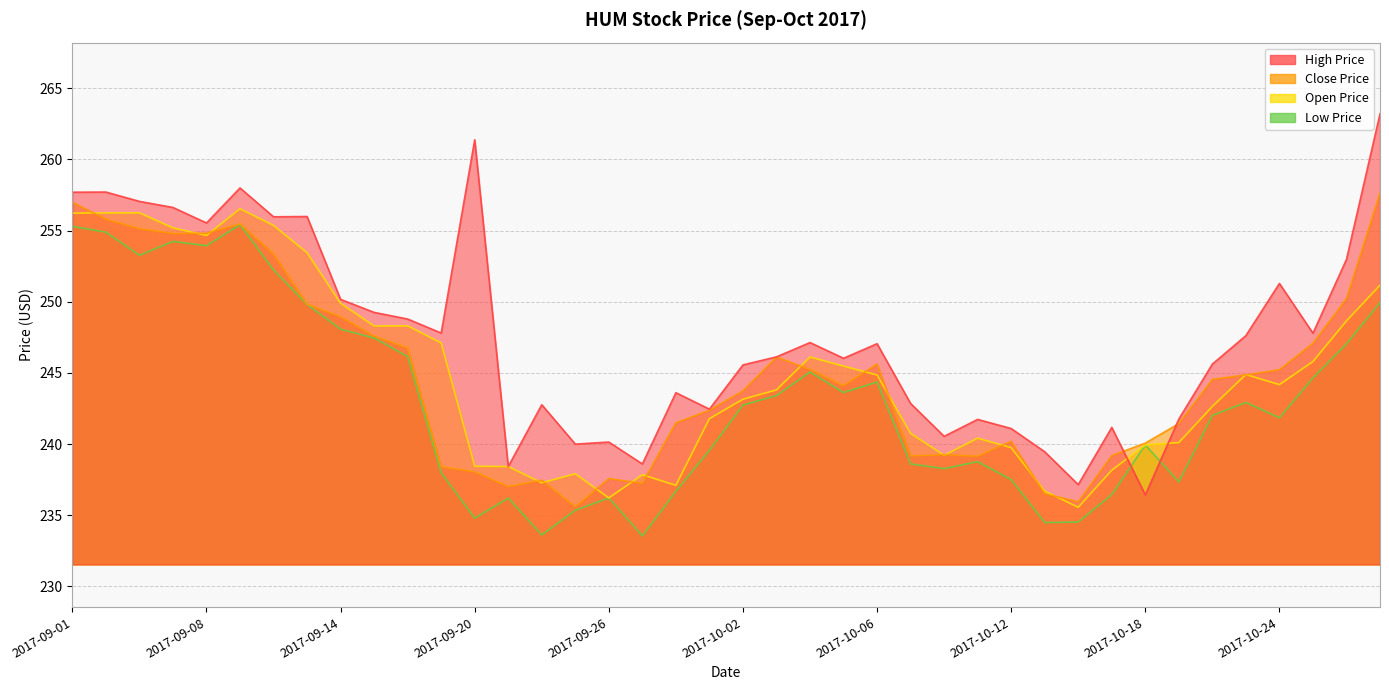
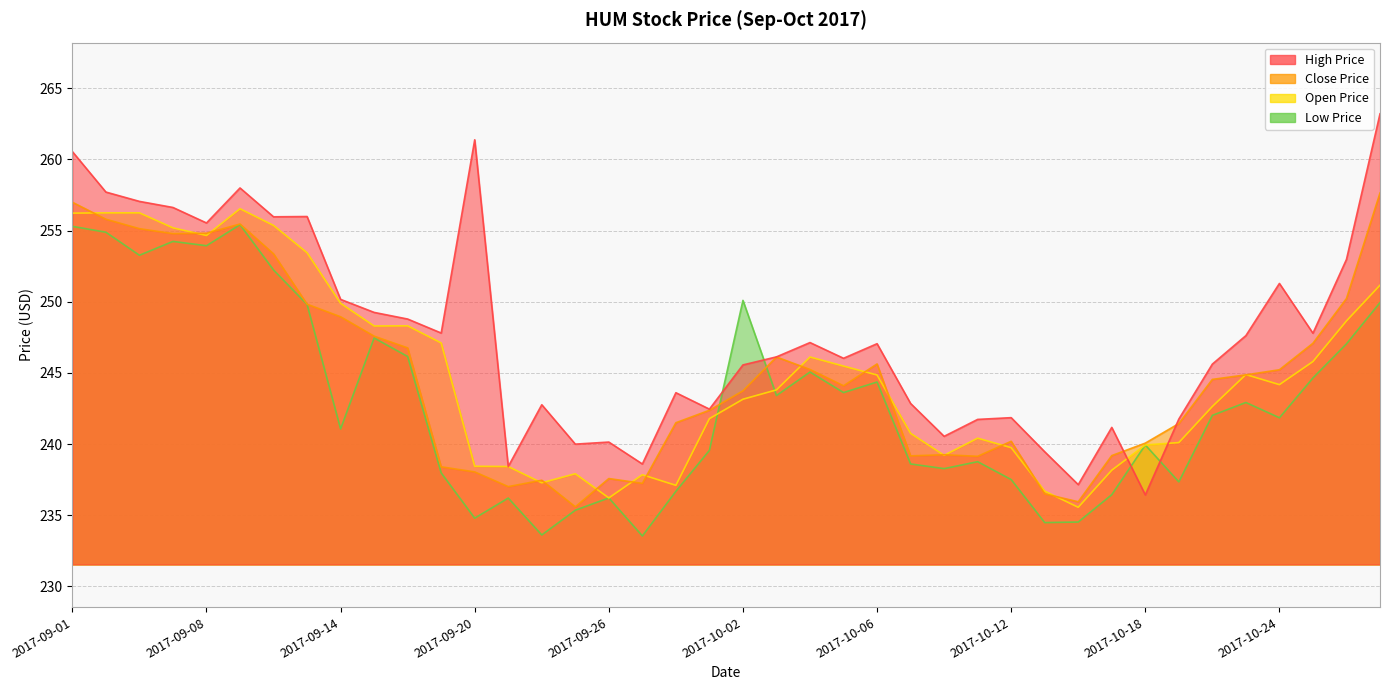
High Price, 2017-09-01: 257.7 -> 260.5
Low Price, 2017-09-14: 248.1 -> 241.1
Low Price, 2017-10-02: 242.7 -> 250.1
High Price, 2017-10-12: 241.1 -> 241.9
